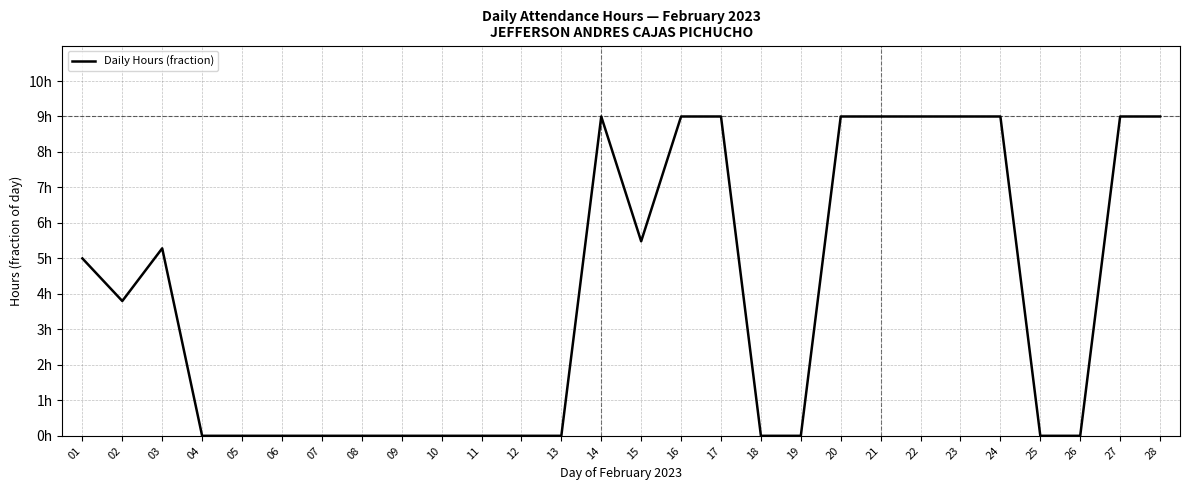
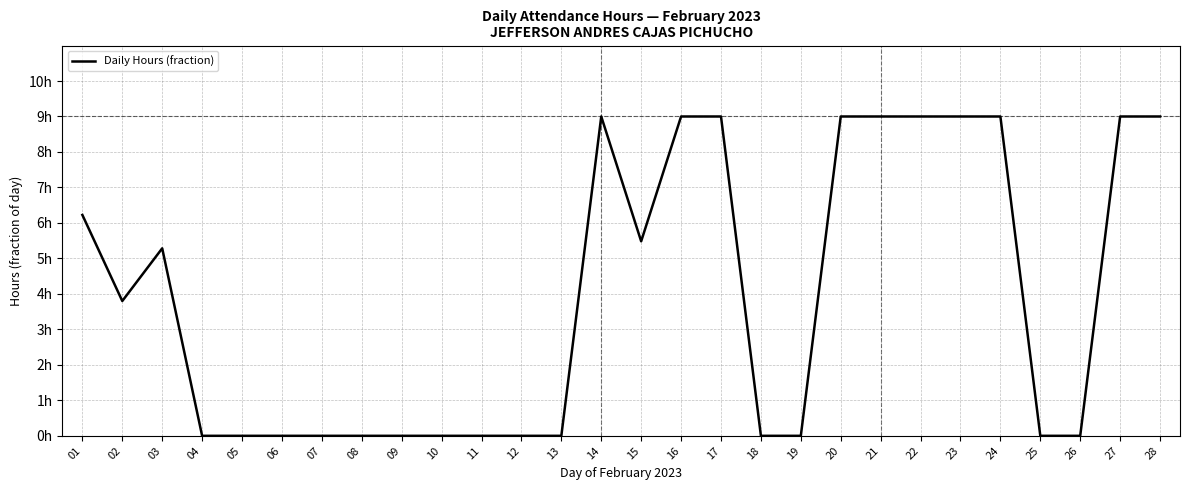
01: 5.0h -> 6.2h
